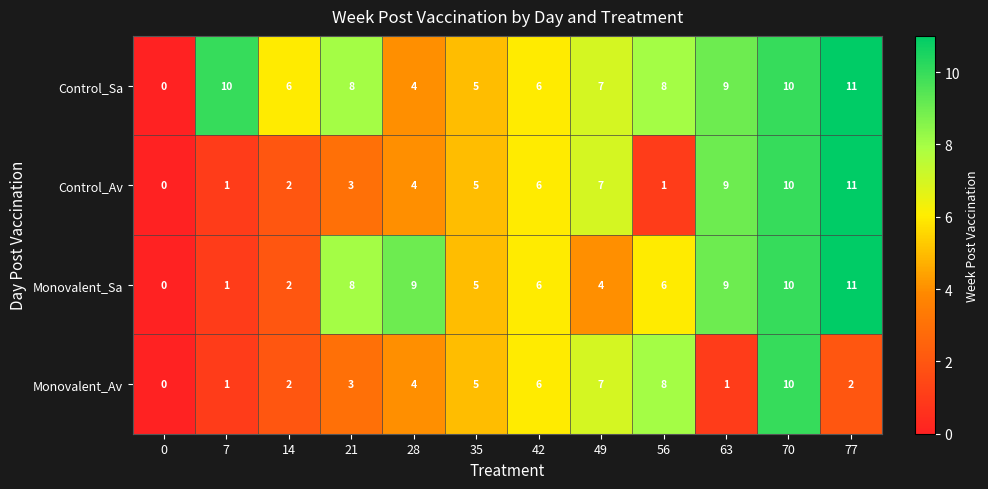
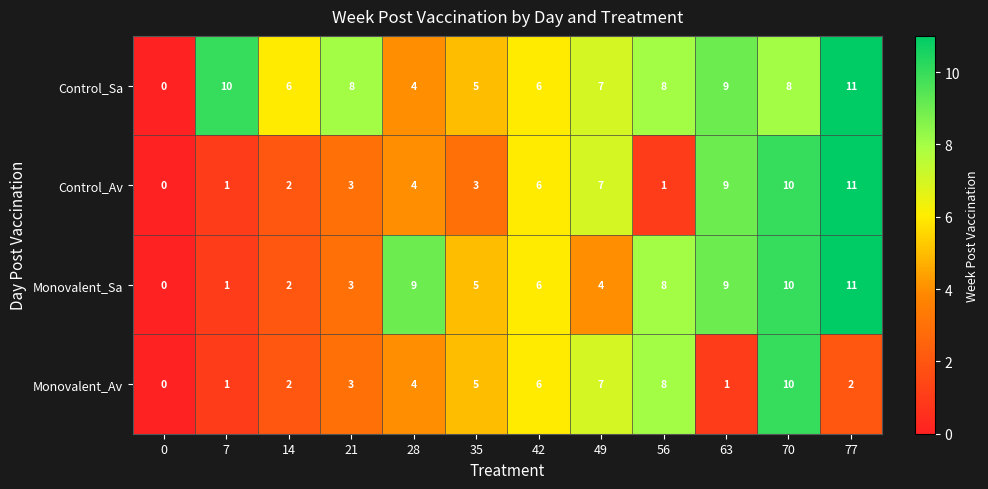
Control_Sa, 70: 10 -> 8
Control_Av, 35: 5 -> 3
Monovalent_Sa, 21: 8 -> 3
Monovalent_Sa, 56: 6 -> 8
